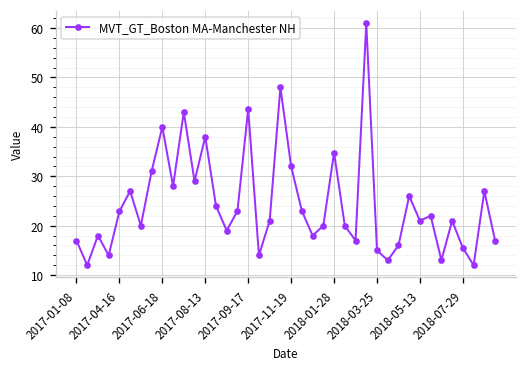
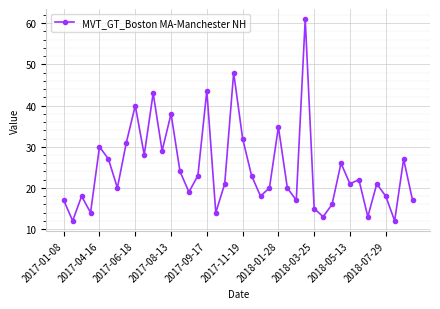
2017-04-16: 23 -> 30
2018-07-29: 16 -> 18
